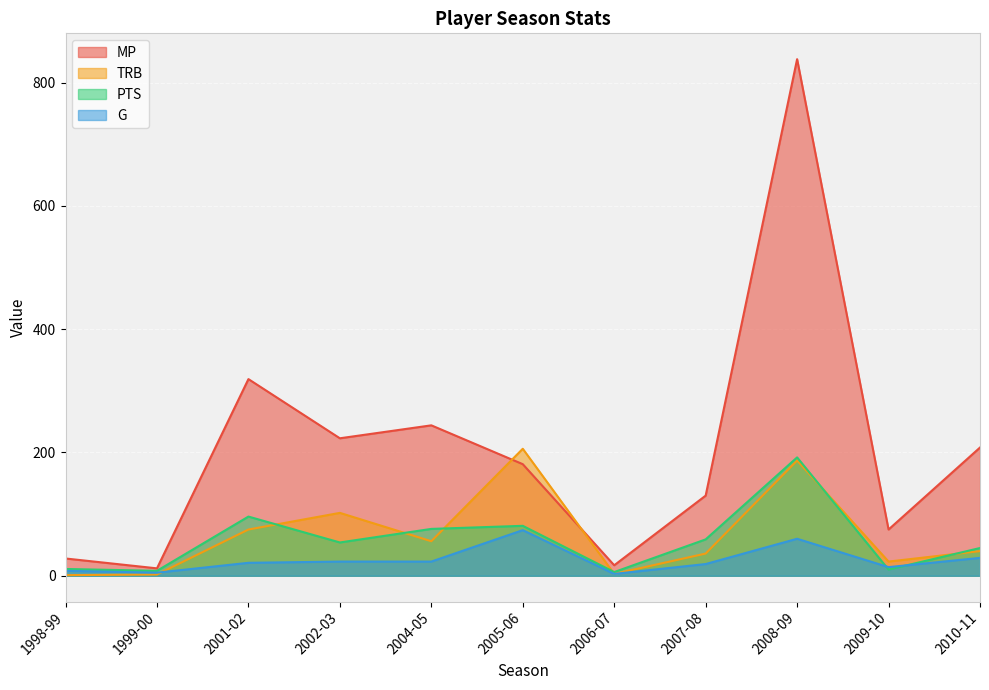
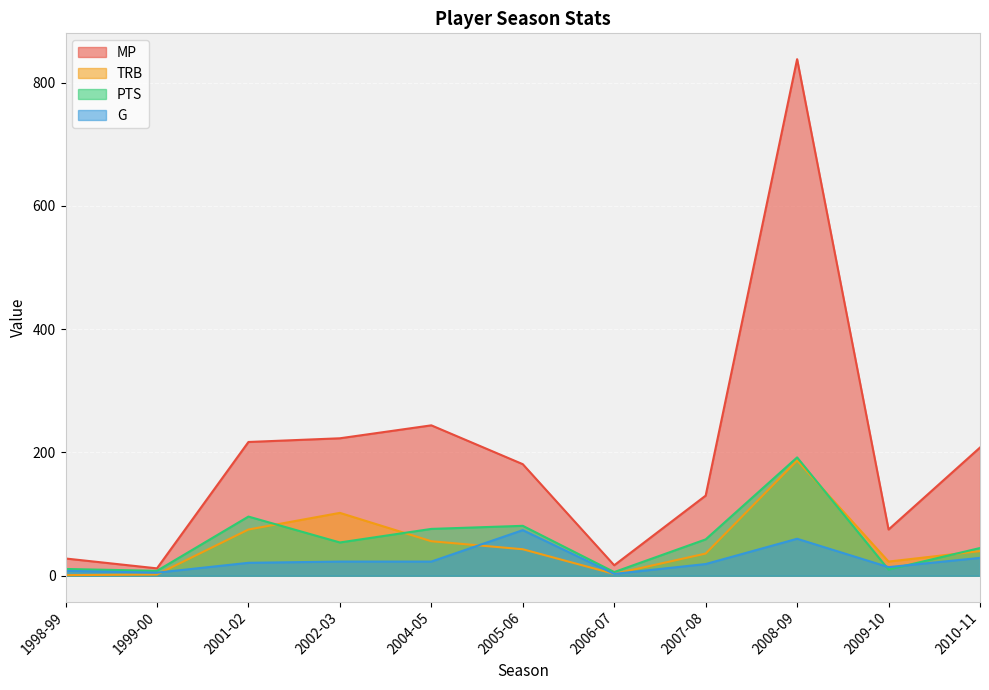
MP, 2001-02: 320 -> 220
TRB, 2005-06: 210 -> 40
